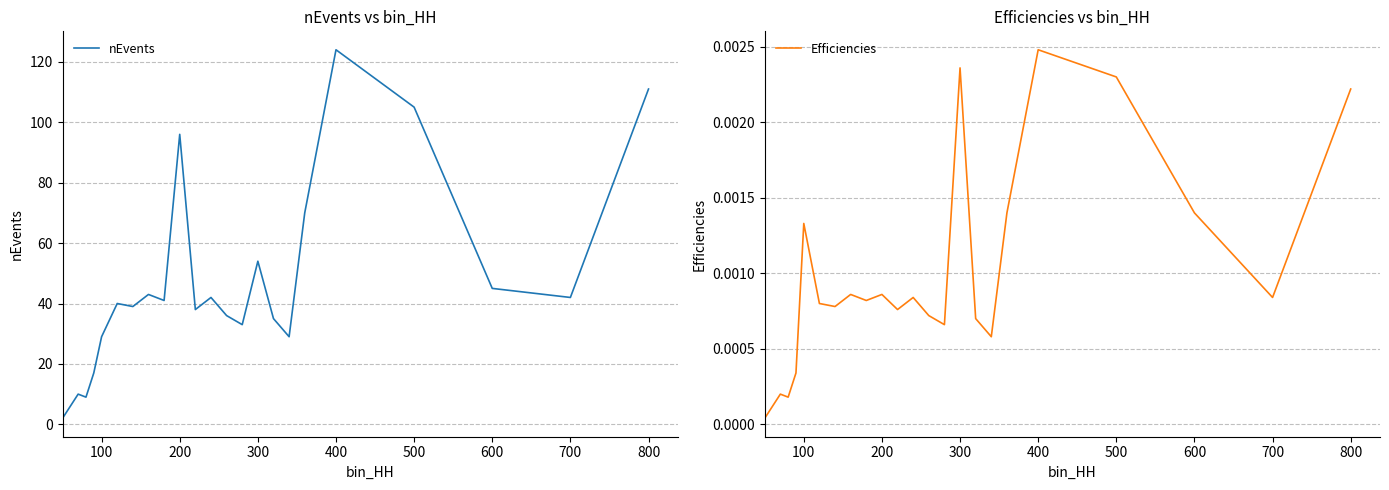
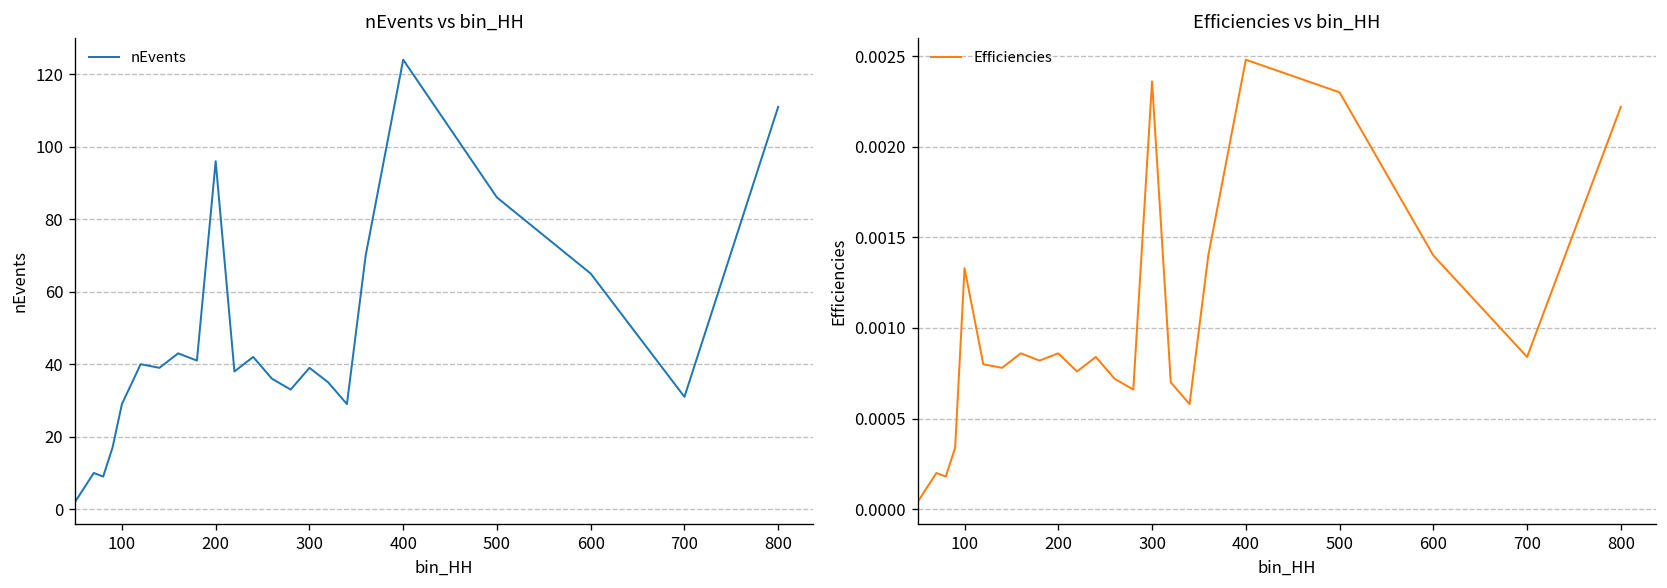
nEvents vs bin_HH, 300: 54 -> 39
nEvents vs bin_HH, 500: 105 -> 86
nEvents vs bin_HH, 600: 45 -> 65
nEvents vs bin_HH, 700: 42 -> 31
